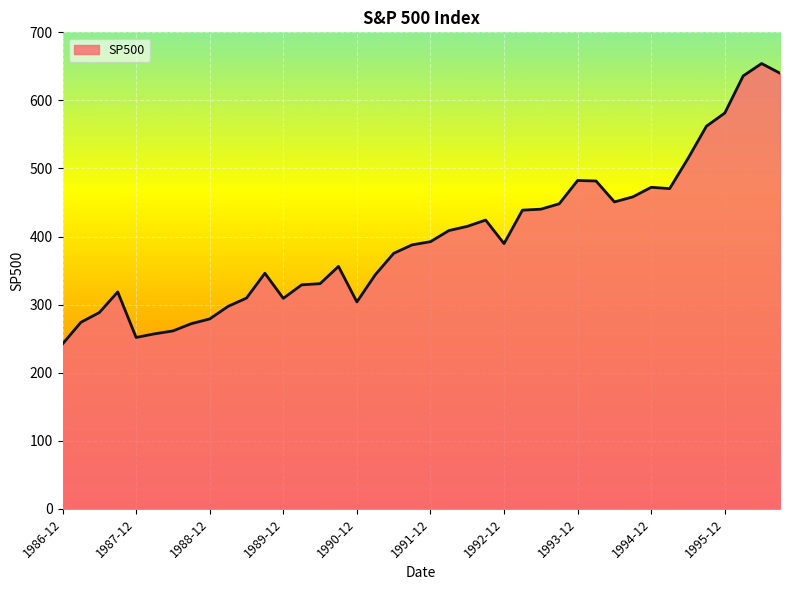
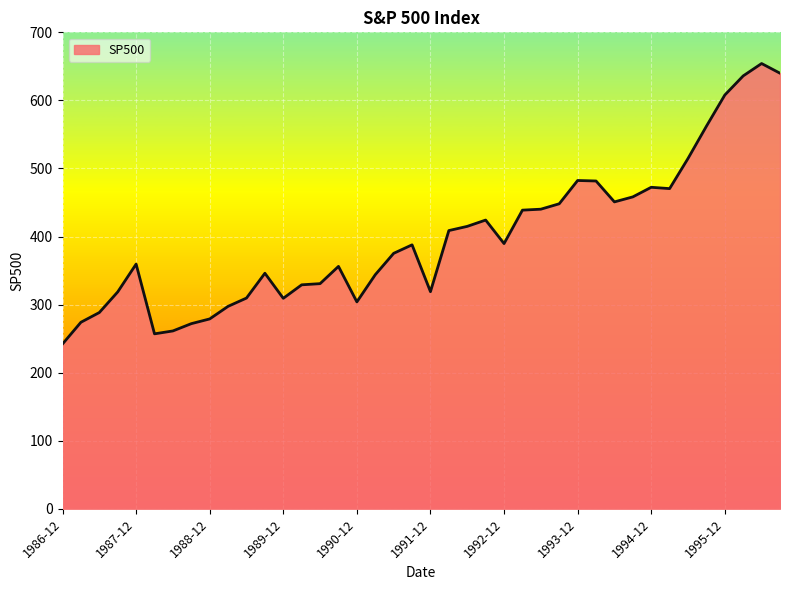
1987-12: 250 -> 360
1991-12: 390 -> 320
1995-12: 580 -> 610
